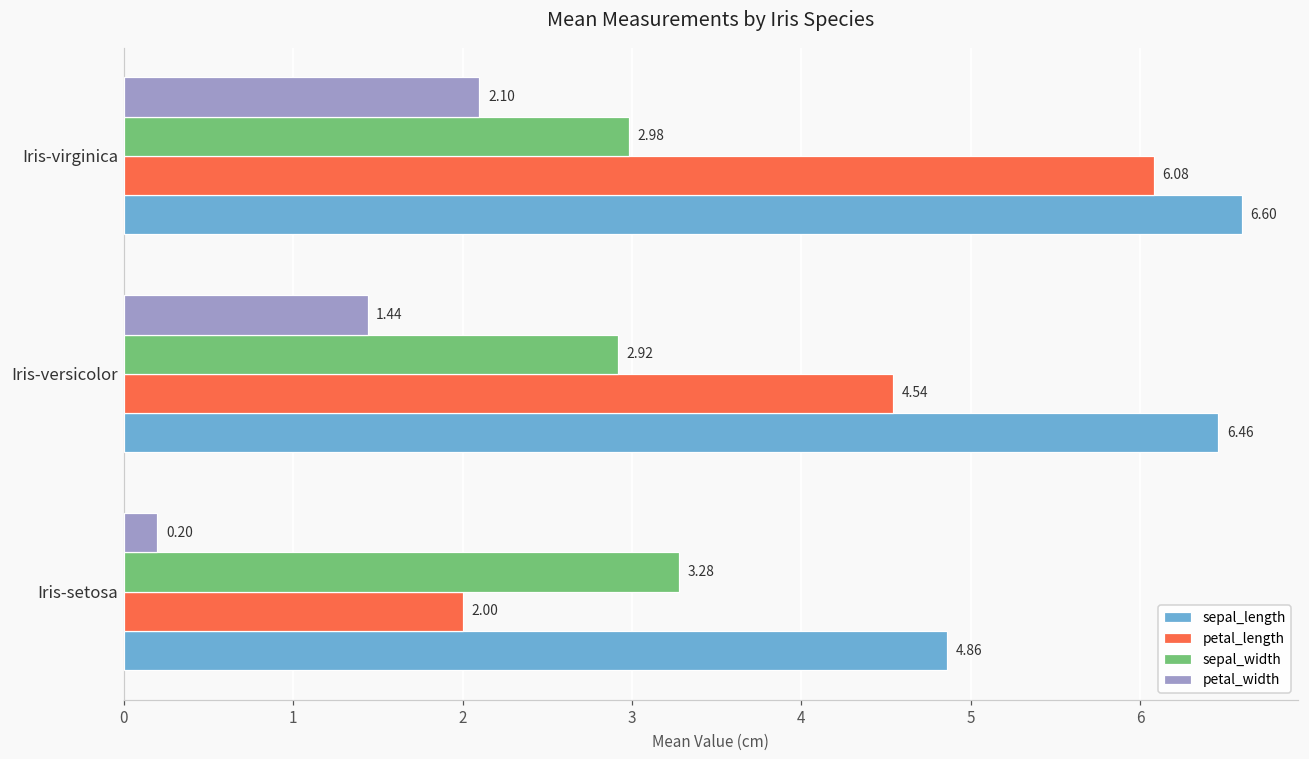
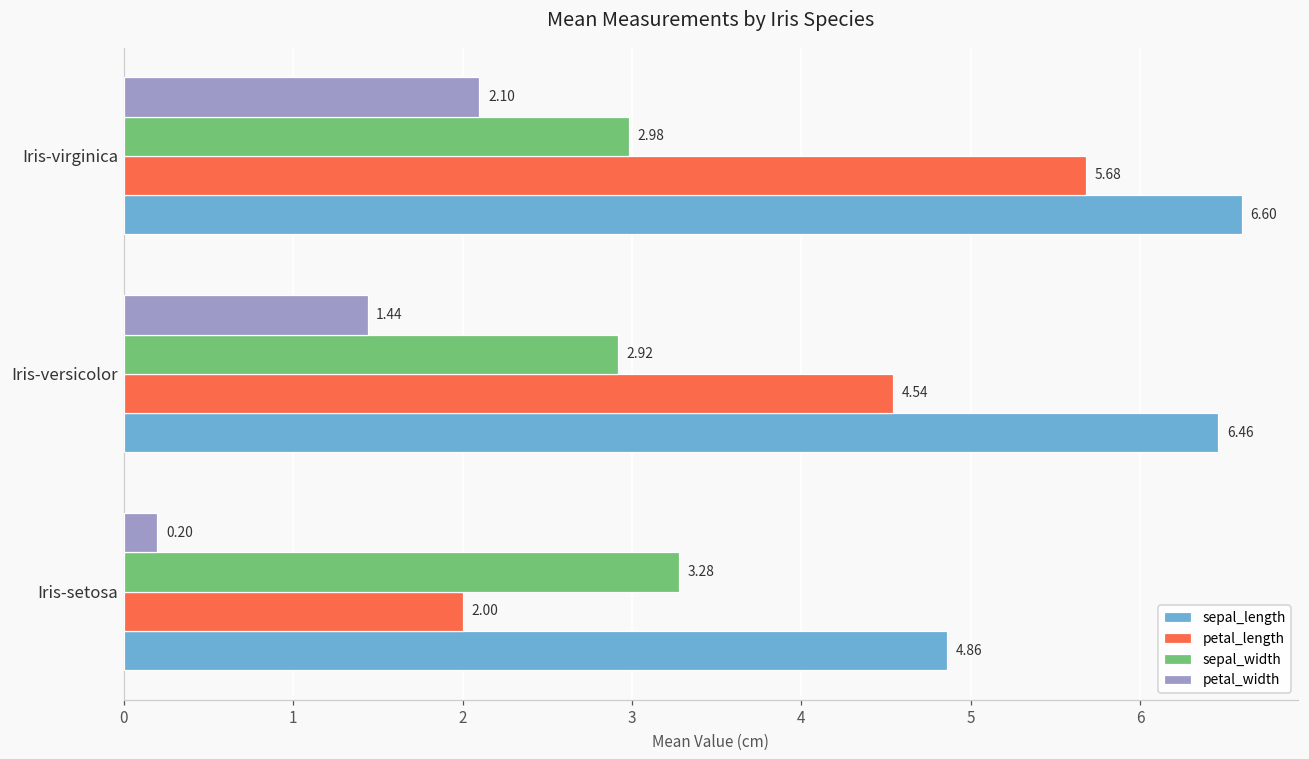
petal_length, Iris-virginica: 6.08 -> 5.68
